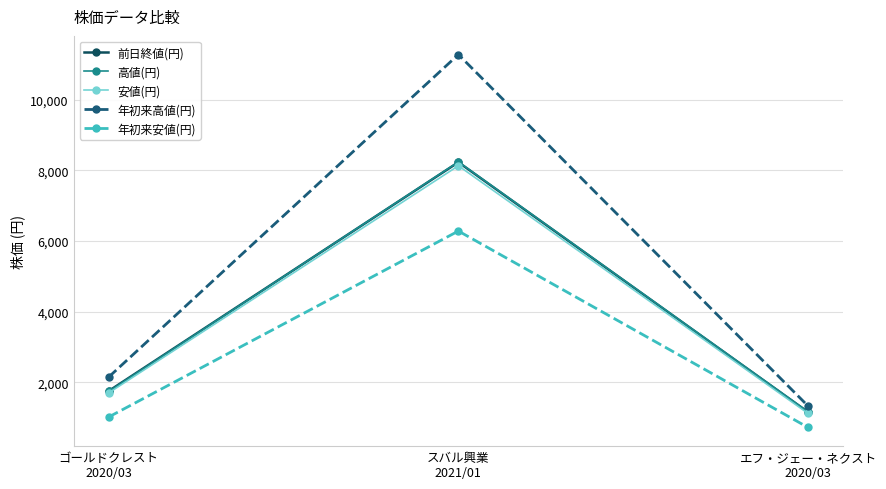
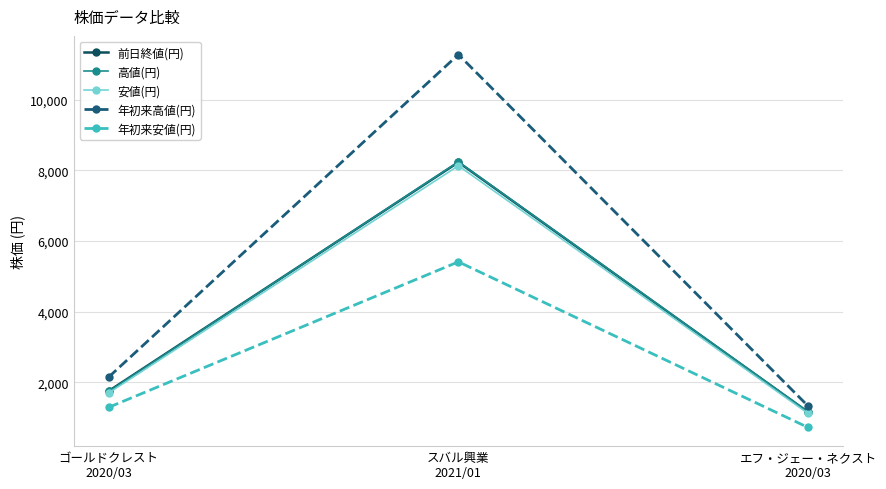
年初来安値(円), ゴールドクレスト 2020/03: 1,000 -> 1,300
年初来安値(円), スバル興業 2021/01: 6,300 -> 5,400
